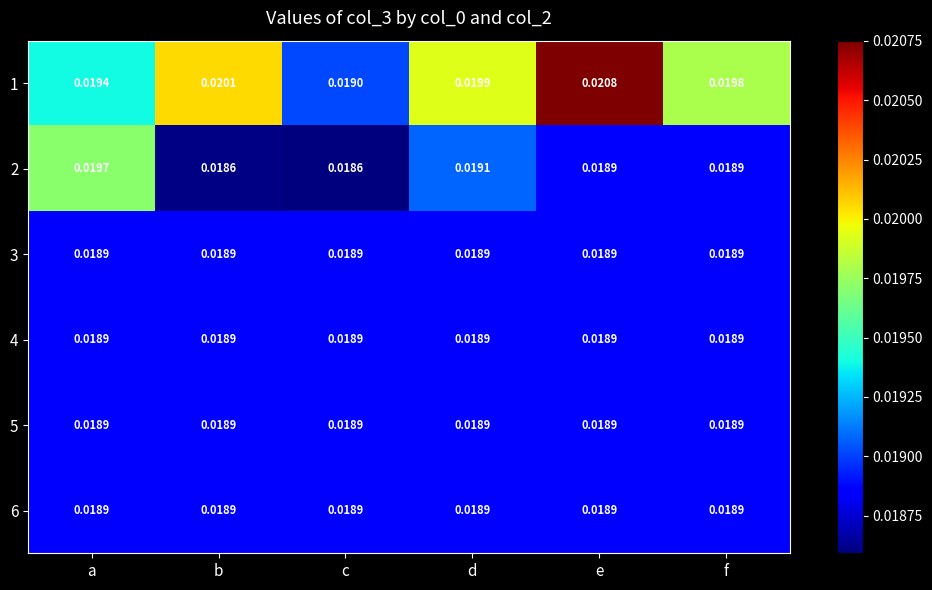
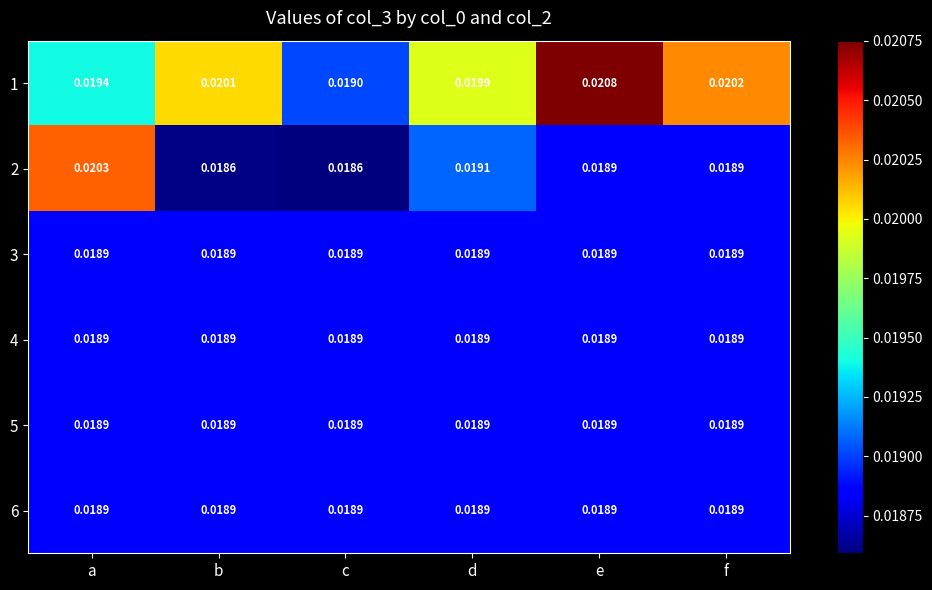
1, f: 0.0198 -> 0.0202
2, a: 0.0197 -> 0.0203
